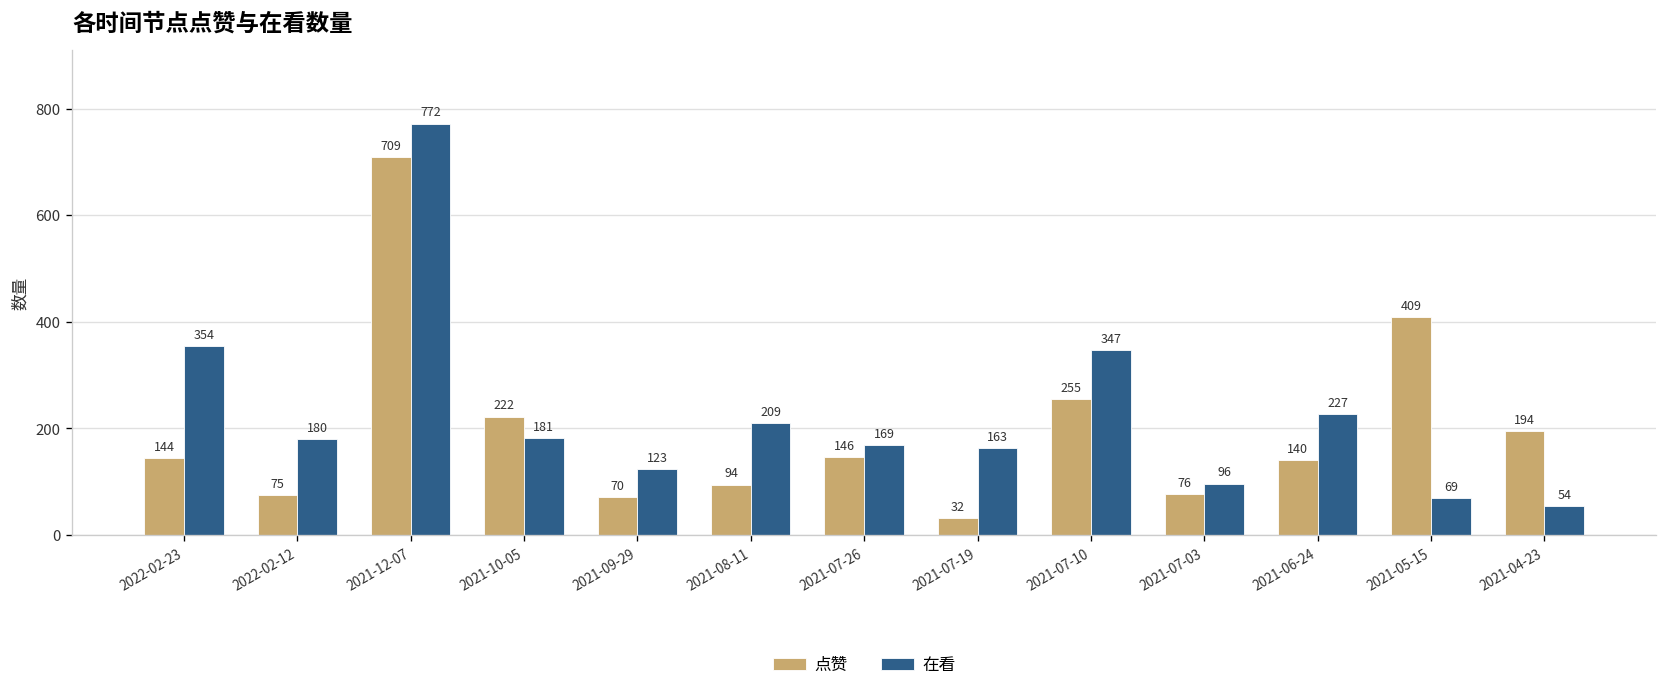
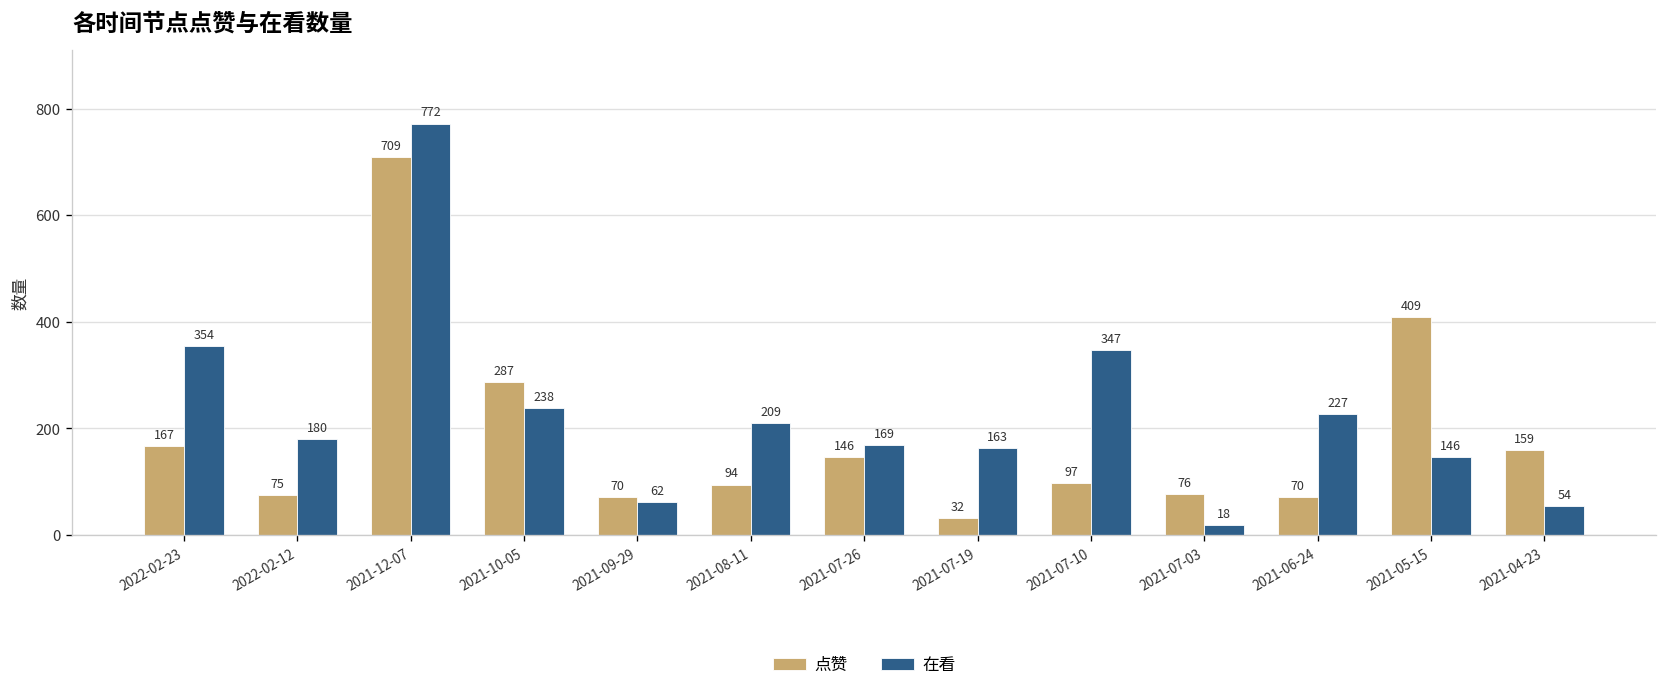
点赞, 2022-02-23: 144 -> 167
点赞, 2021-10-05: 222 -> 287
在看, 2021-10-05: 181 -> 238
在看, 2021-09-29: 123 -> 62
点赞, 2021-07-10: 255 -> 97
在看, 2021-07-03: 96 -> 18
点赞, 2021-06-24: 140 -> 70
在看, 2021-05-15: 69 -> 146
点赞, 2021-04-23: 194 -> 159
